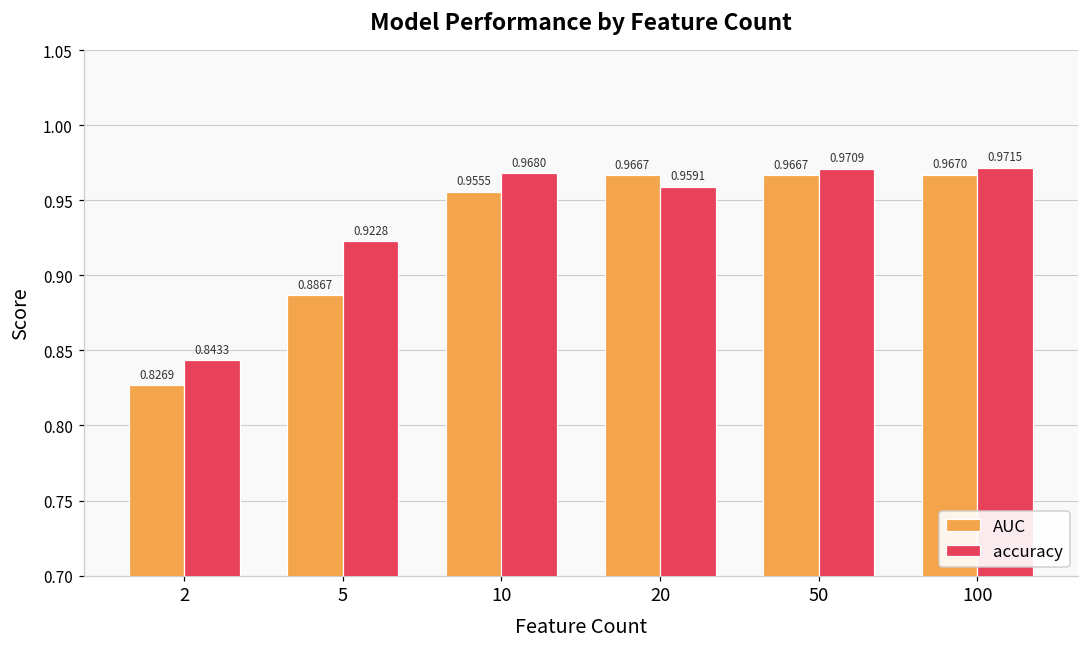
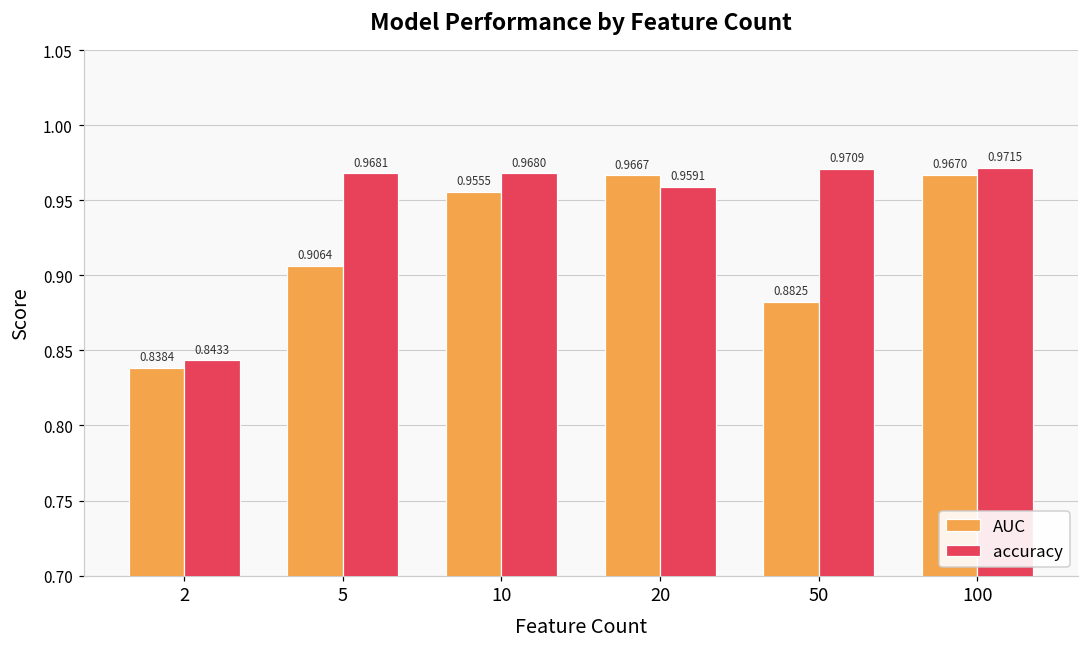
AUC, 2: 0.8269 -> 0.8384
AUC, 5: 0.8867 -> 0.9064
accuracy, 5: 0.9228 -> 0.9681
AUC, 50: 0.9667 -> 0.8825
